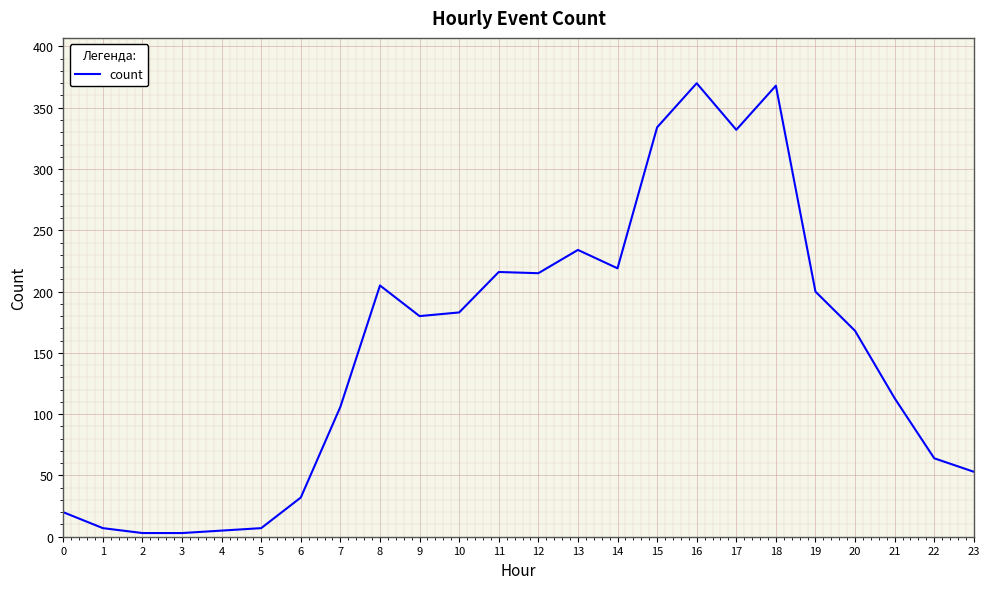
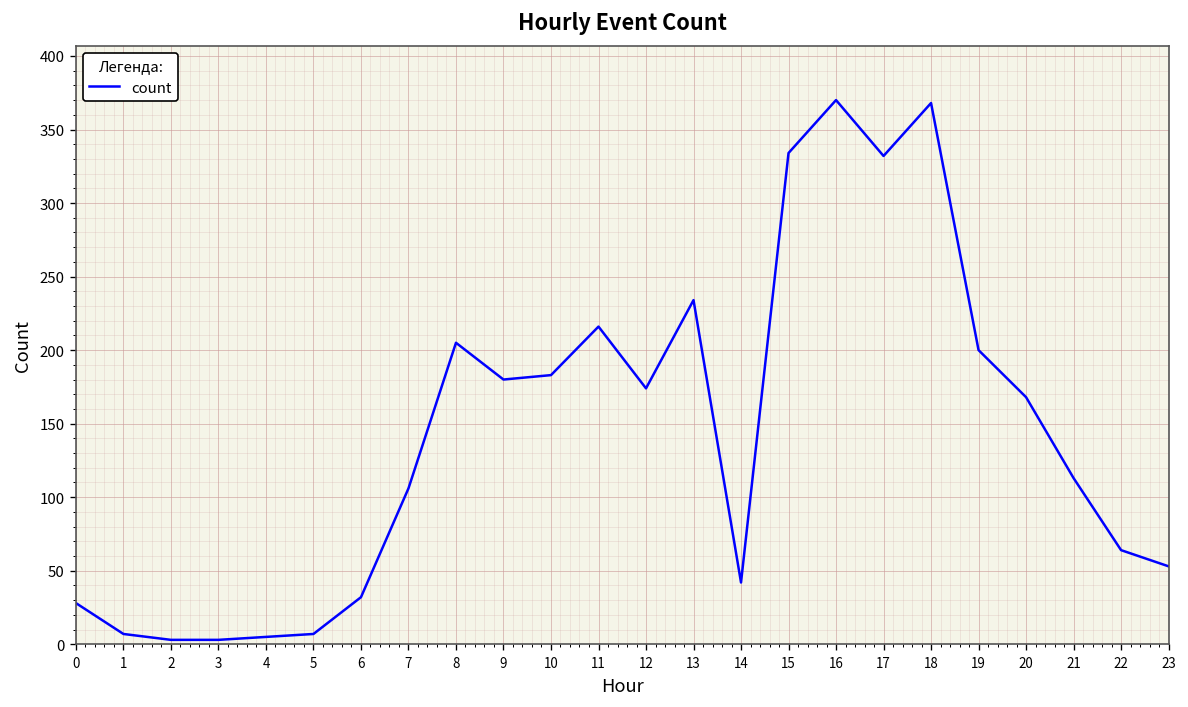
0: 20 -> 28
12: 215 -> 174
14: 219 -> 42
